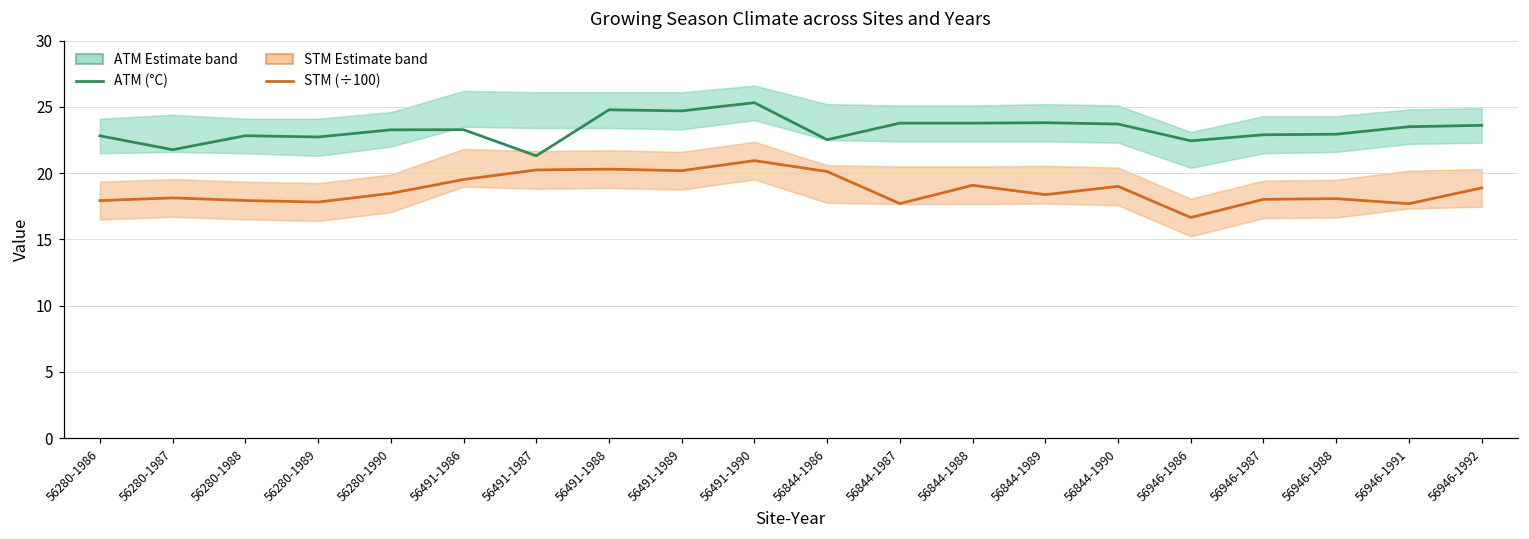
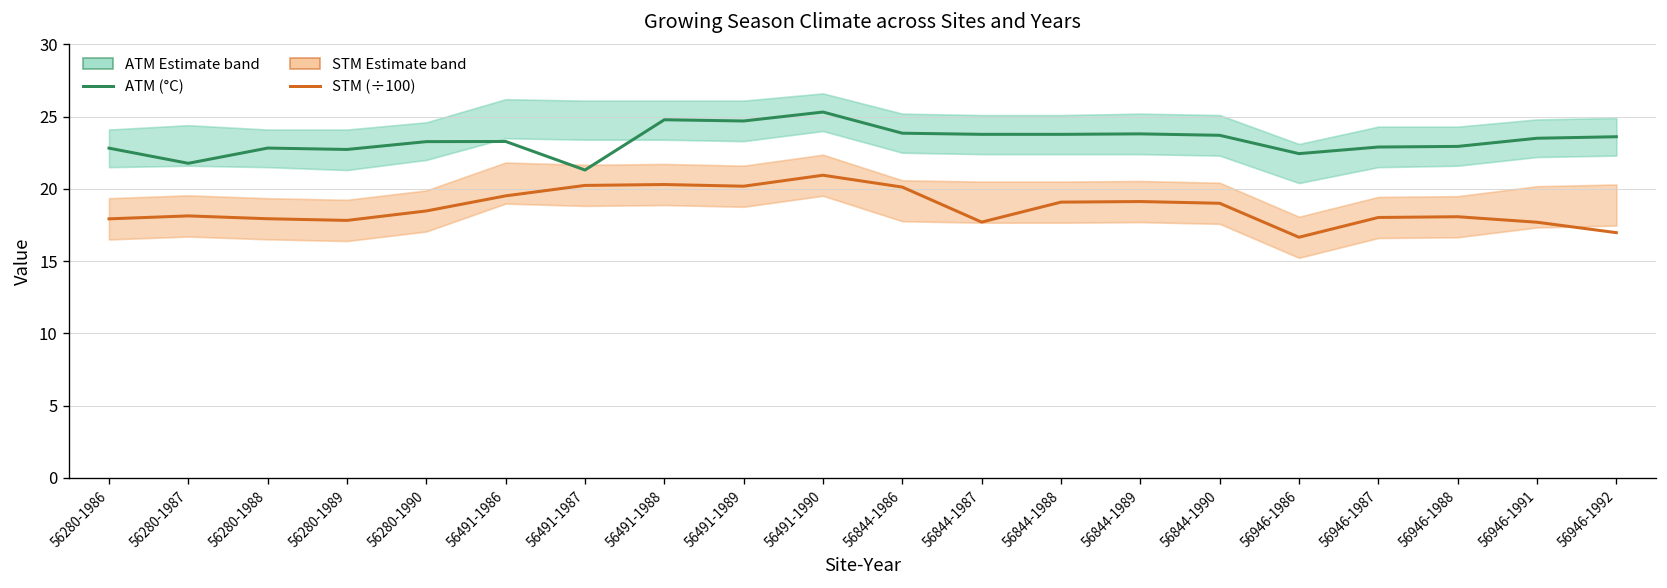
ATM (°C), 56844-1986: 22.5 -> 23.8
STM (÷100), 56844-1989: 18.4 -> 19.1
STM (÷100), 56946-1992: 18.9 -> 17.0
